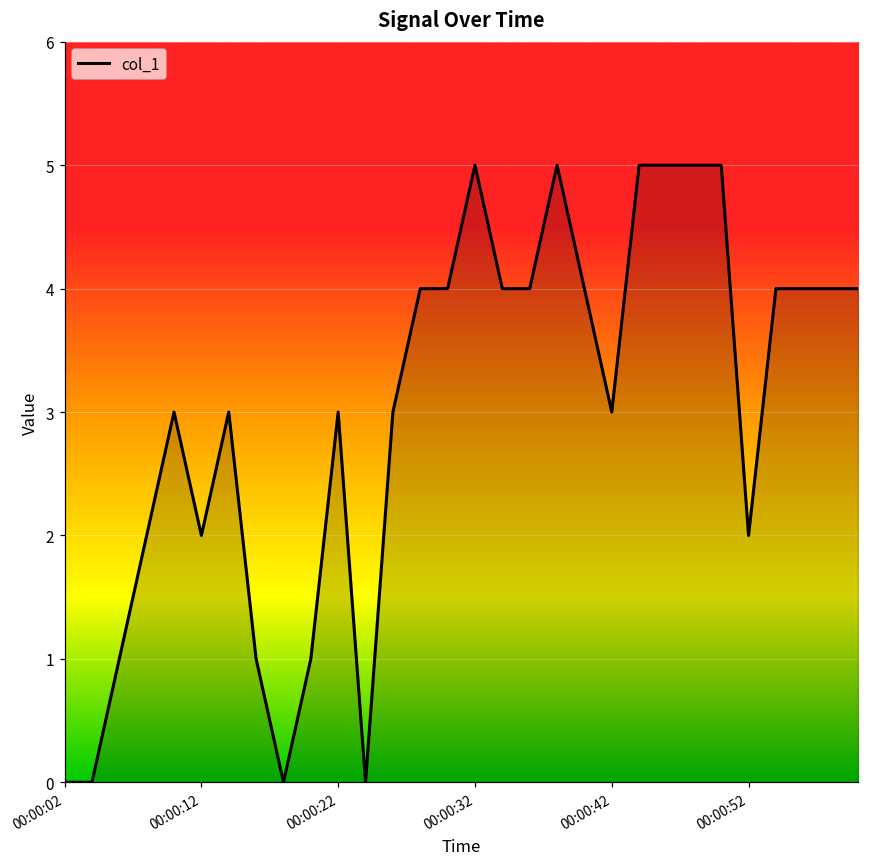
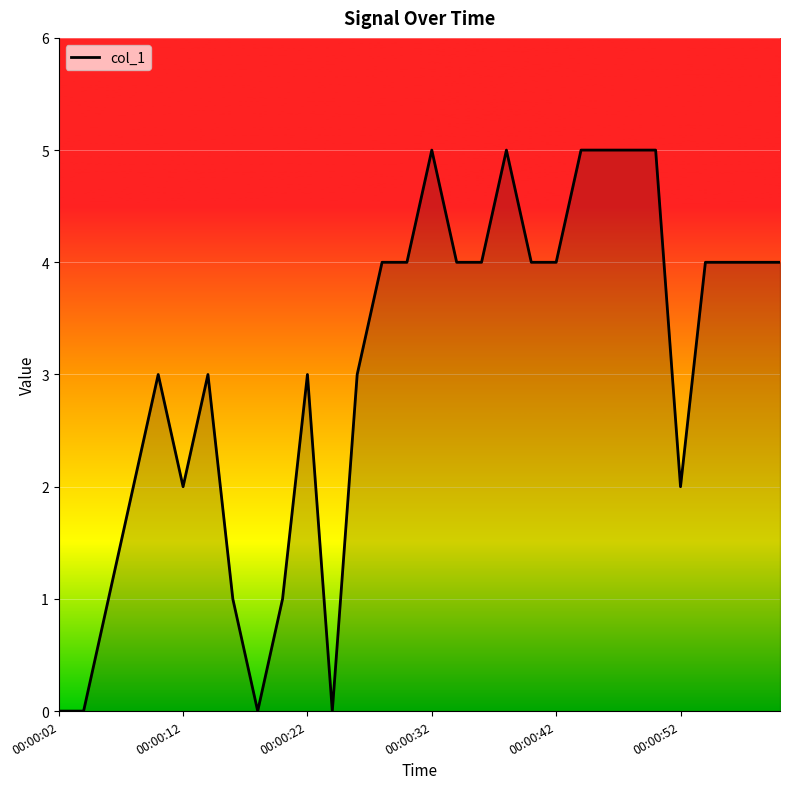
00:00:42: 3 -> 4
